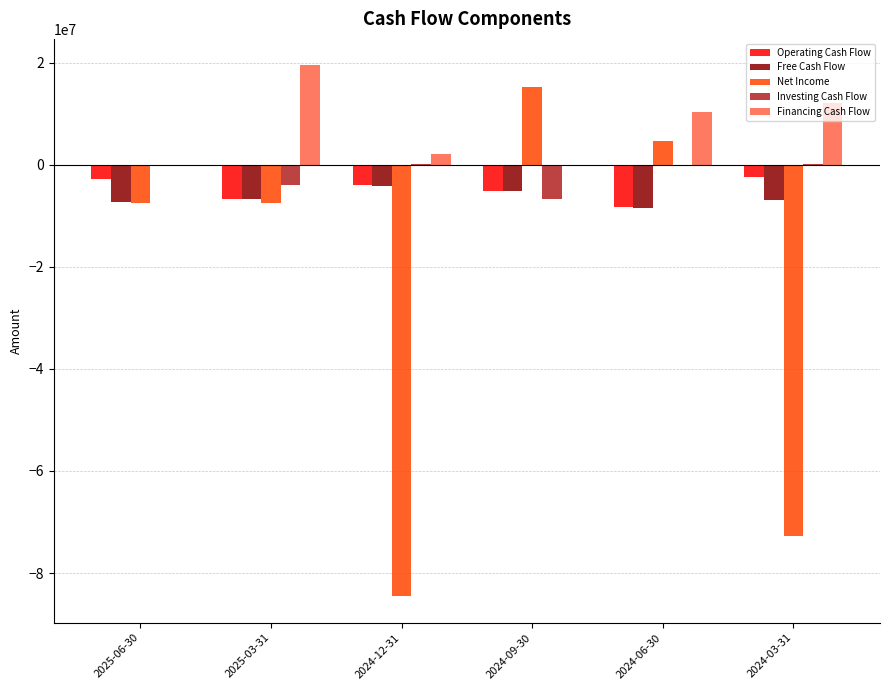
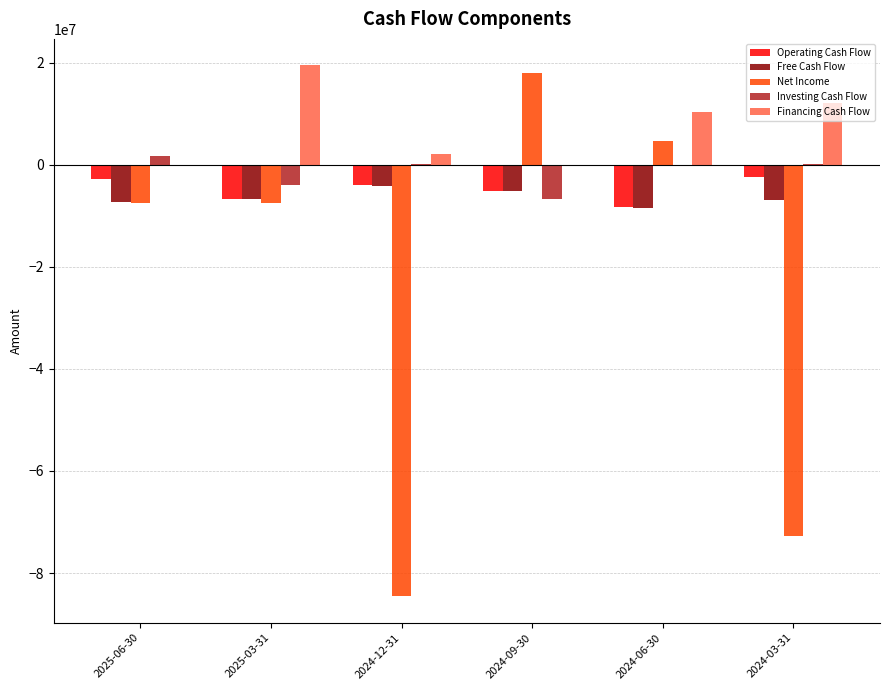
Investing Cash Flow, 2025-06-30: 0 -> 2000000
Net Income, 2024-09-30: 15000000 -> 18000000
